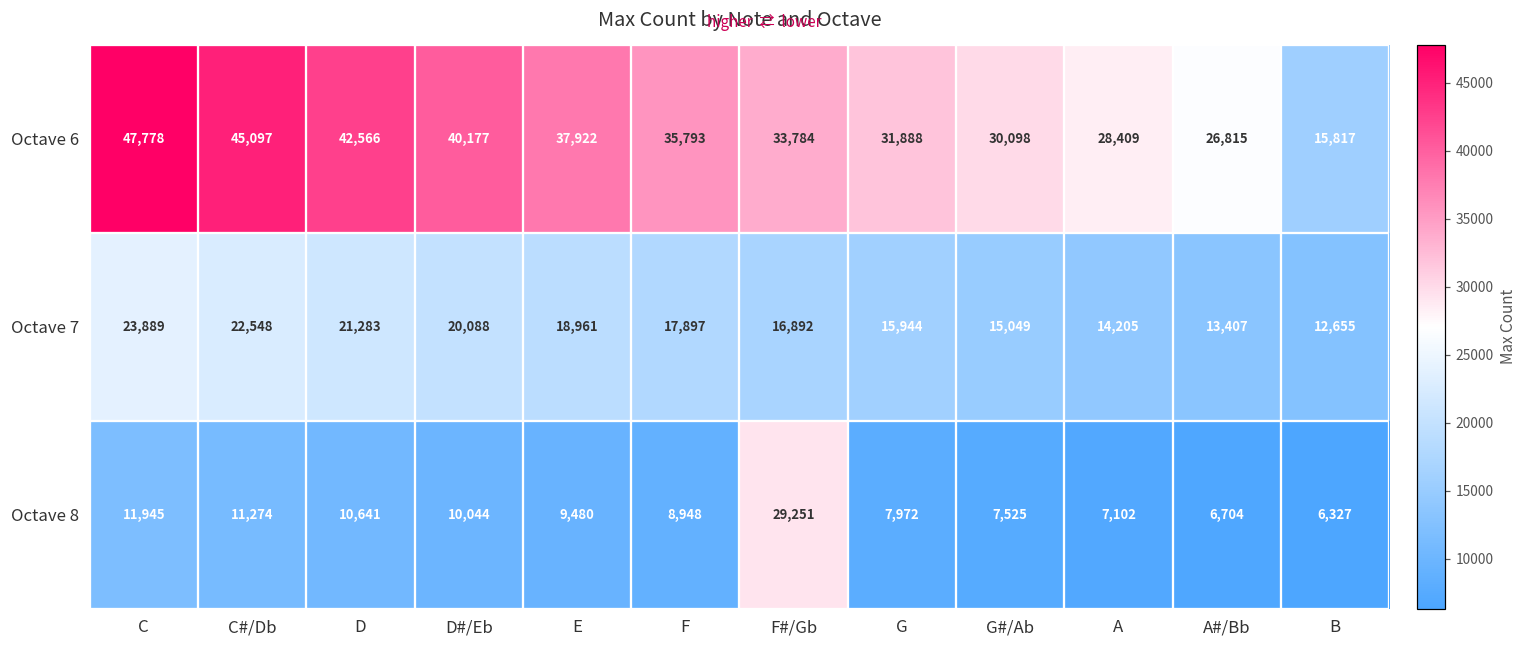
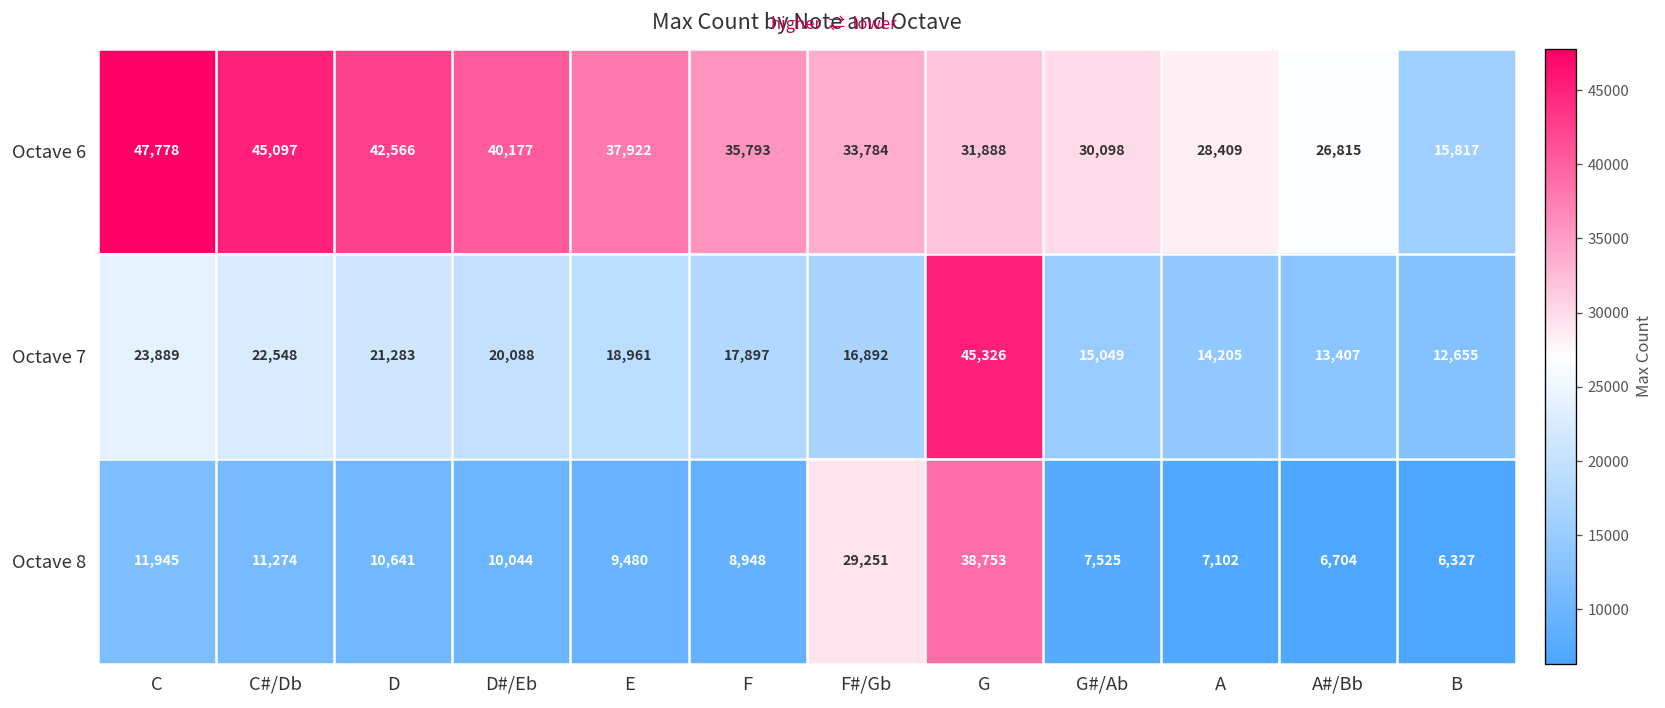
Octave 7, G: 15,944 -> 45,326
Octave 8, G: 7,972 -> 38,753
